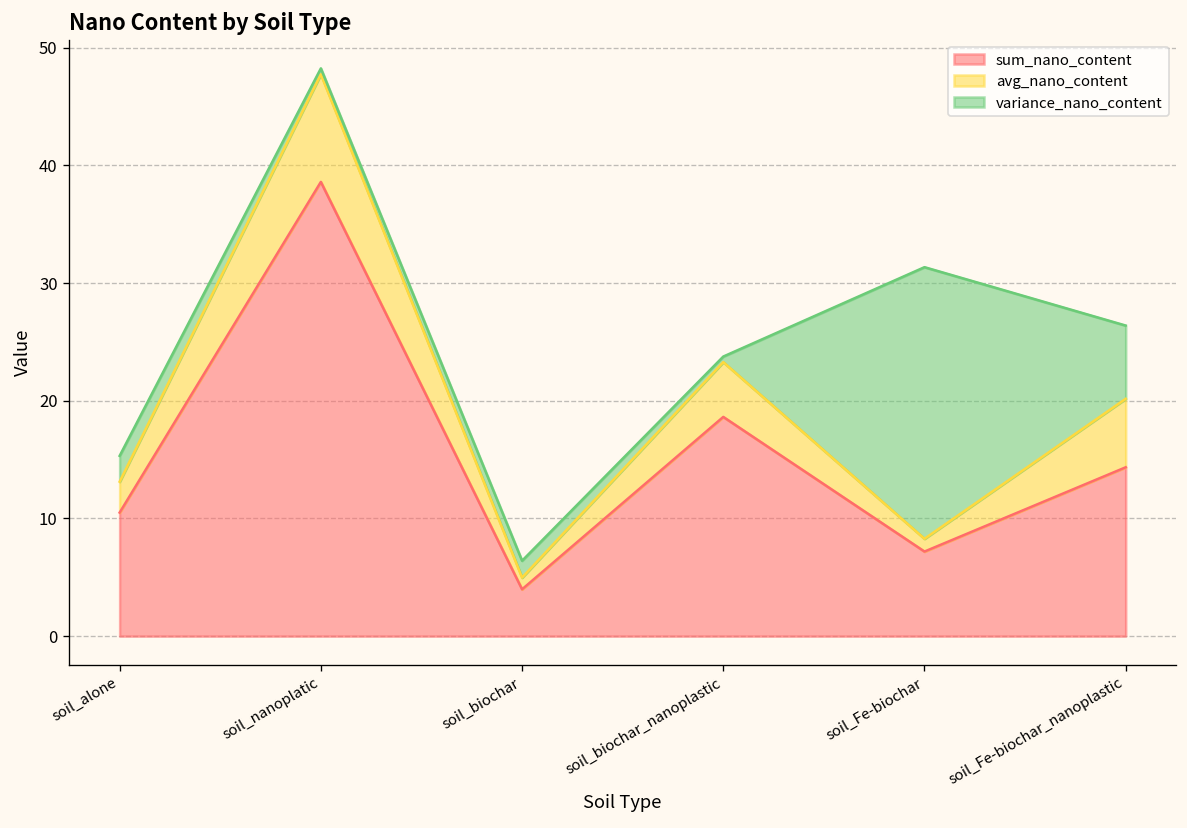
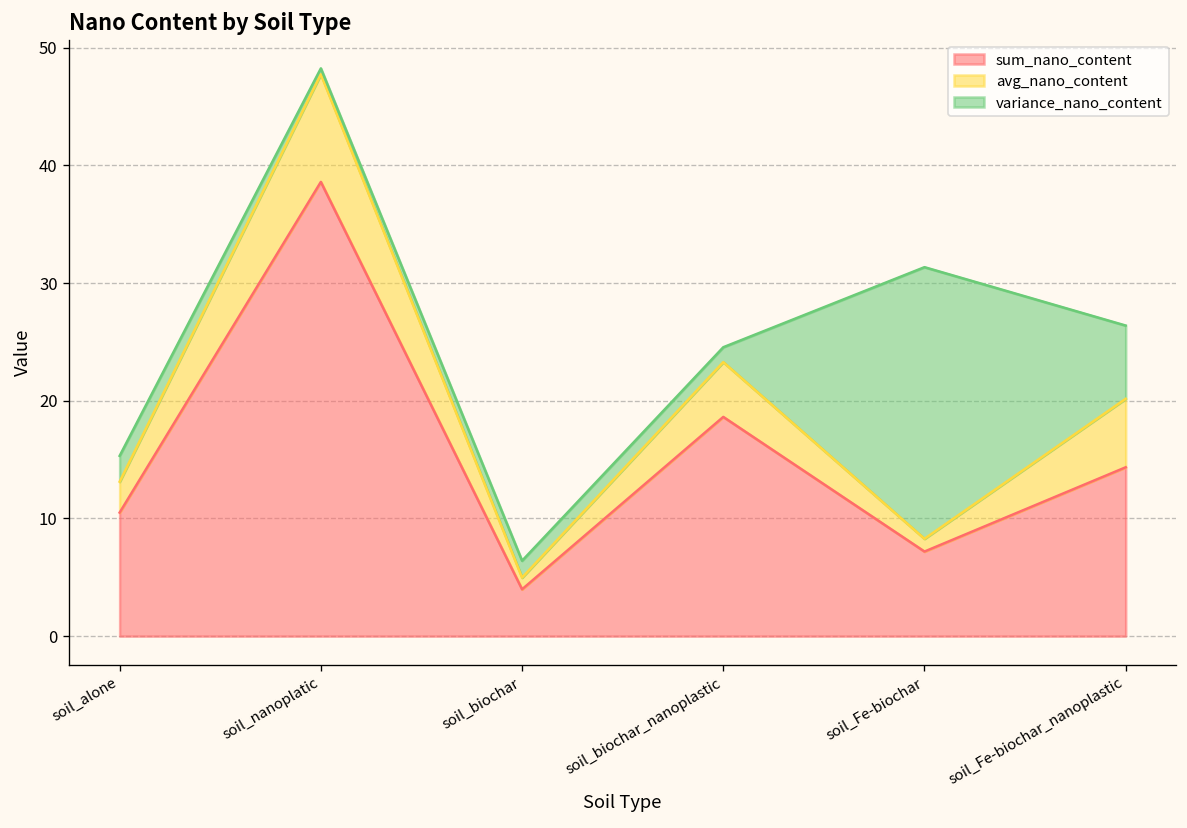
variance_nano_content, soil_biochar_nanoplastic: 0 -> 1
